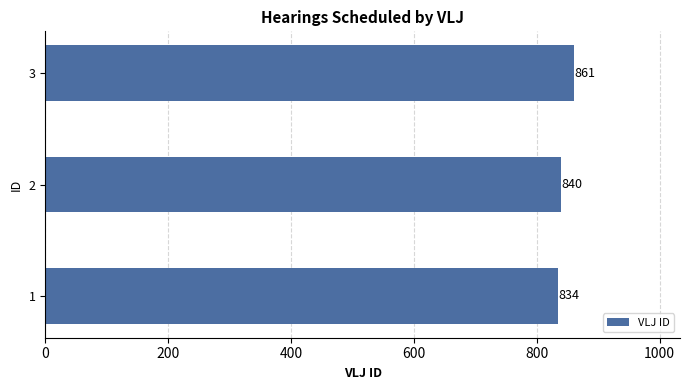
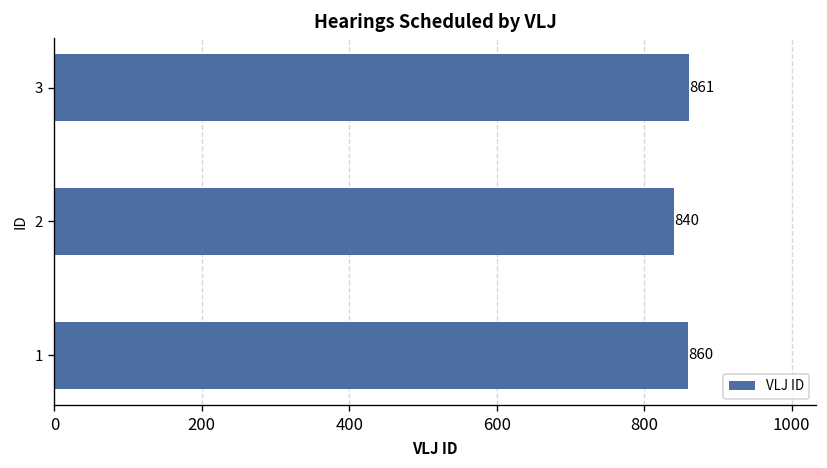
1: 834 -> 860
